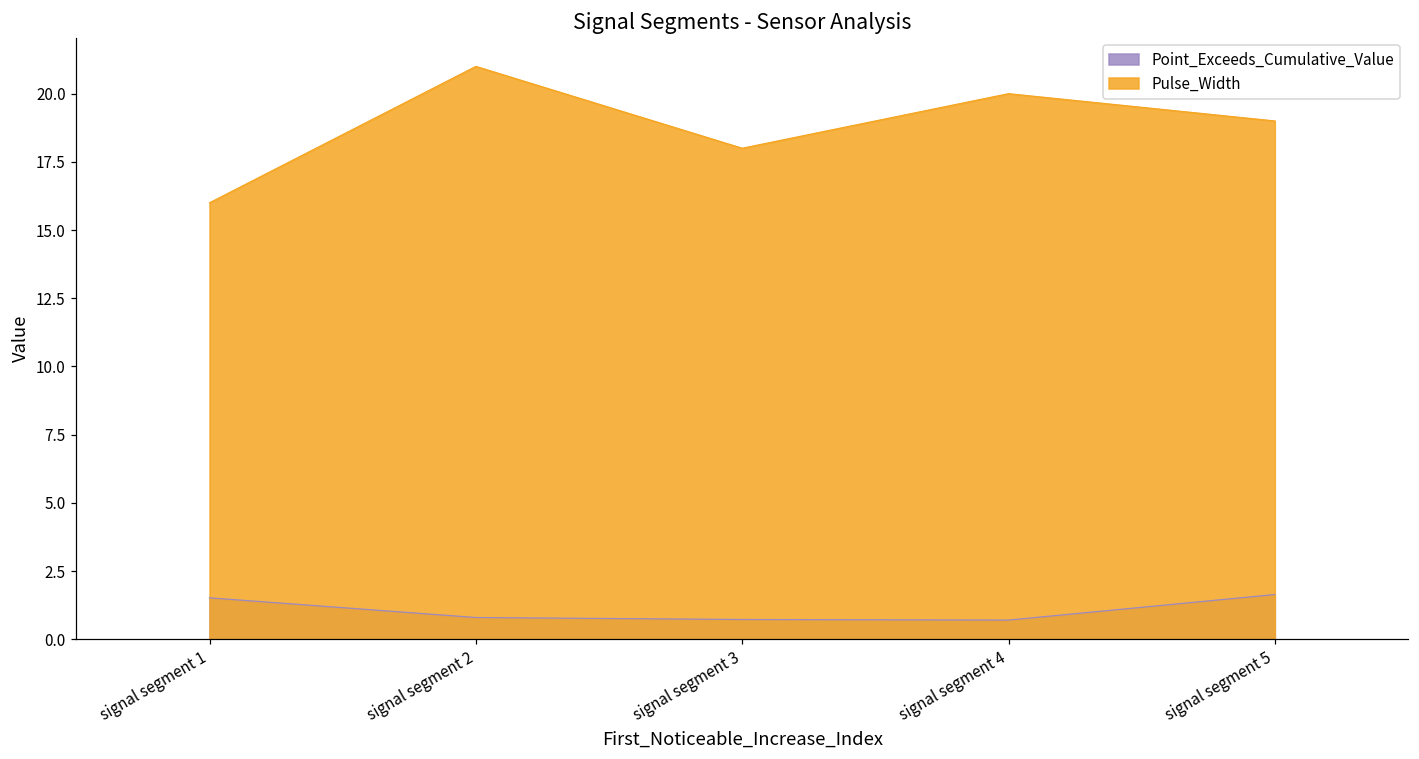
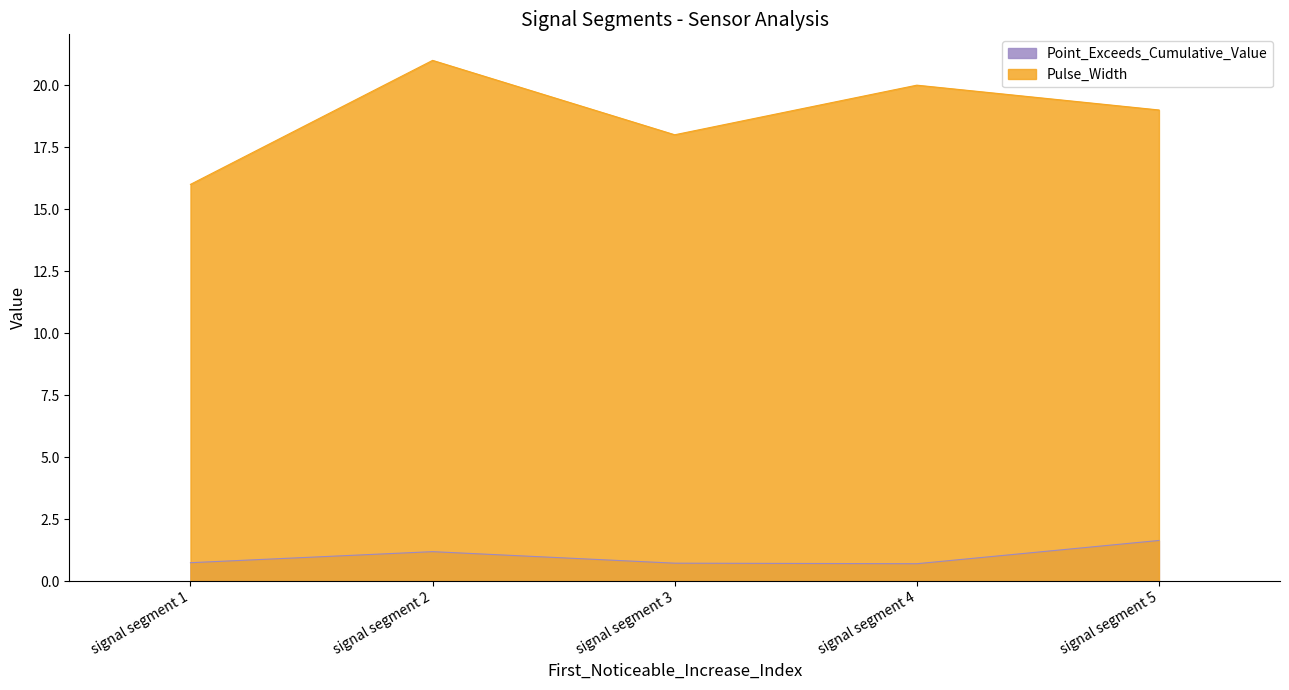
Point_Exceeds_Cumulative_Value, signal segment 1: 1.5 -> 0.7
Point_Exceeds_Cumulative_Value, signal segment 2: 0.8 -> 1.2
